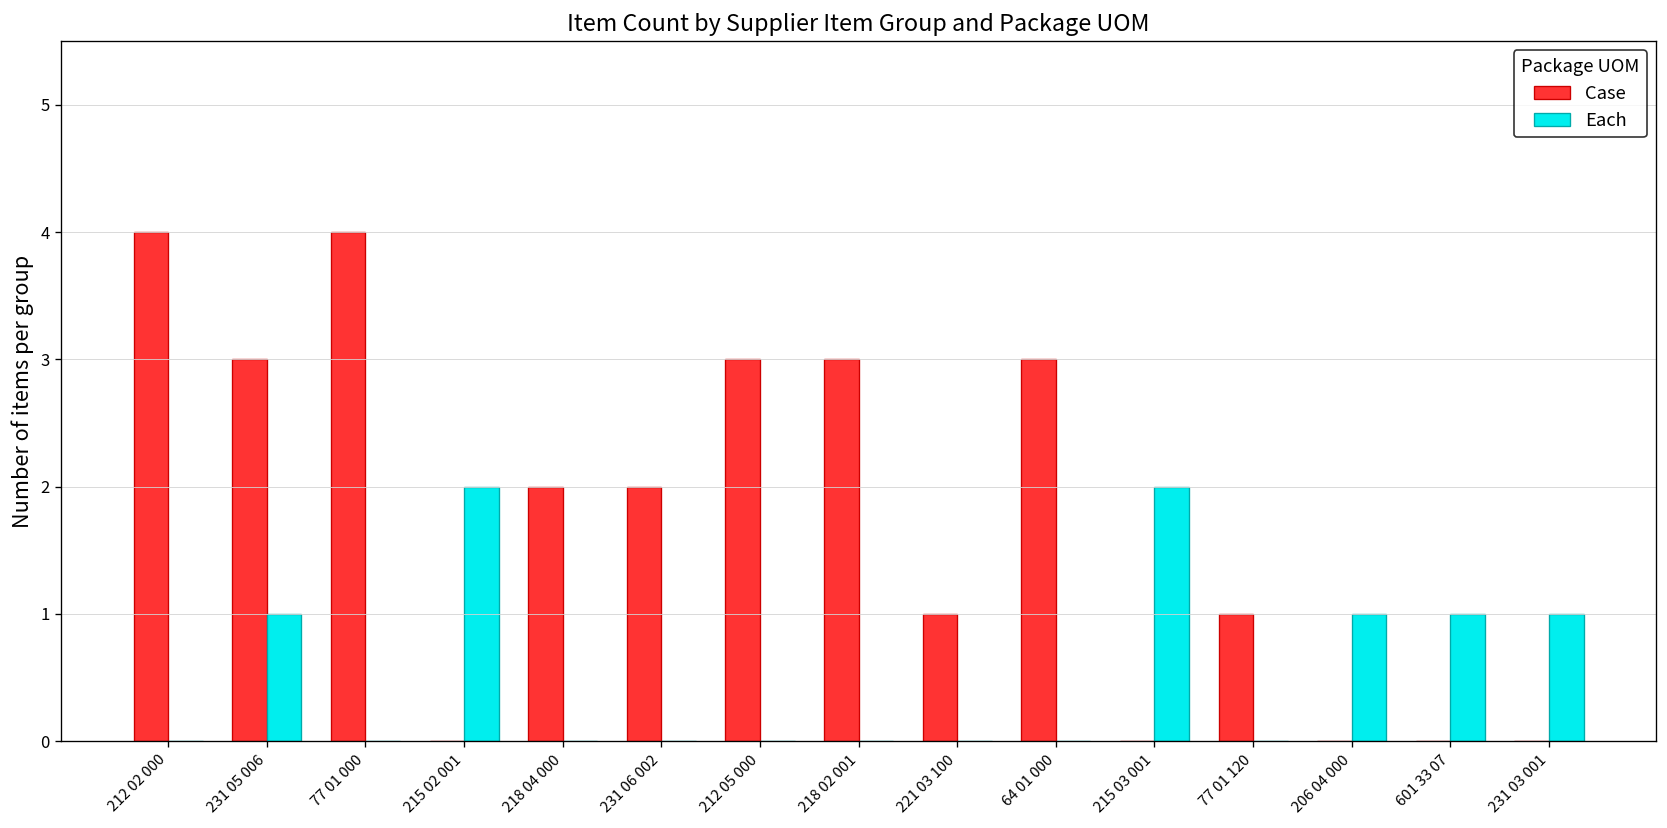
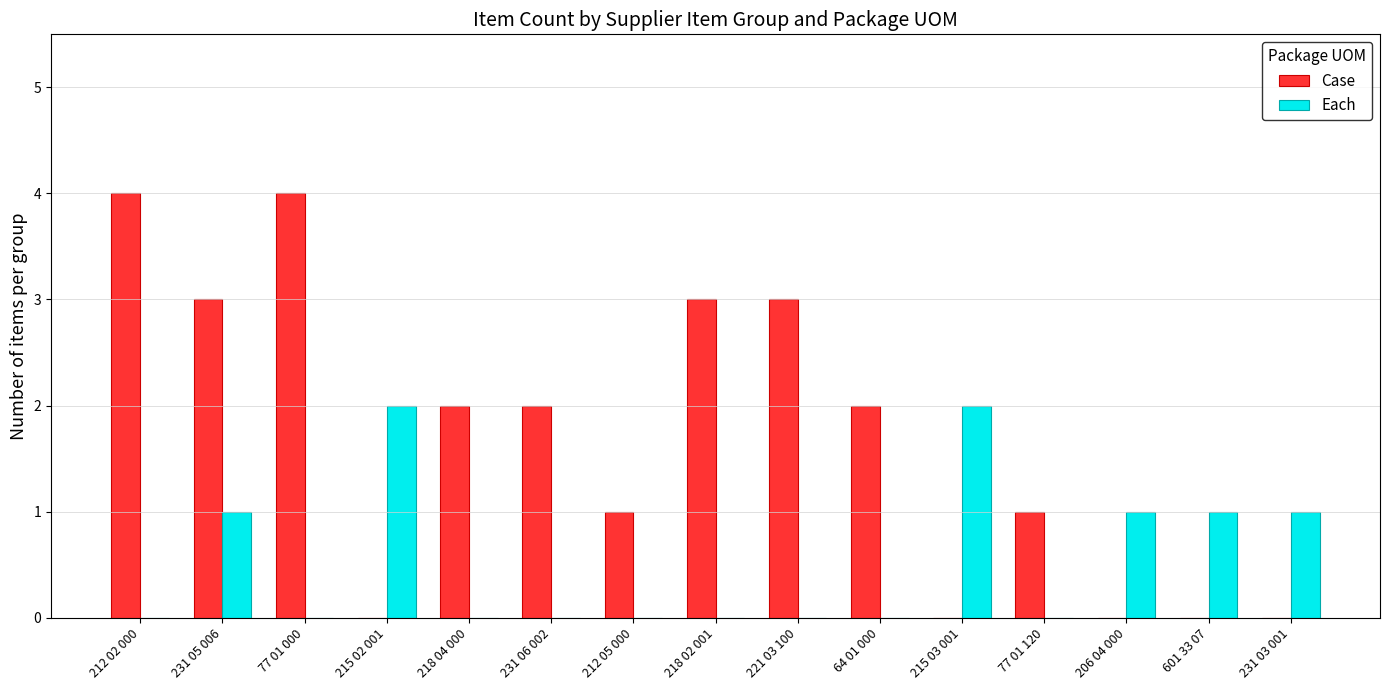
Case, 212 05 000: 3 -> 1
Case, 221 03 100: 1 -> 3
Case, 64 01 000: 3 -> 2
